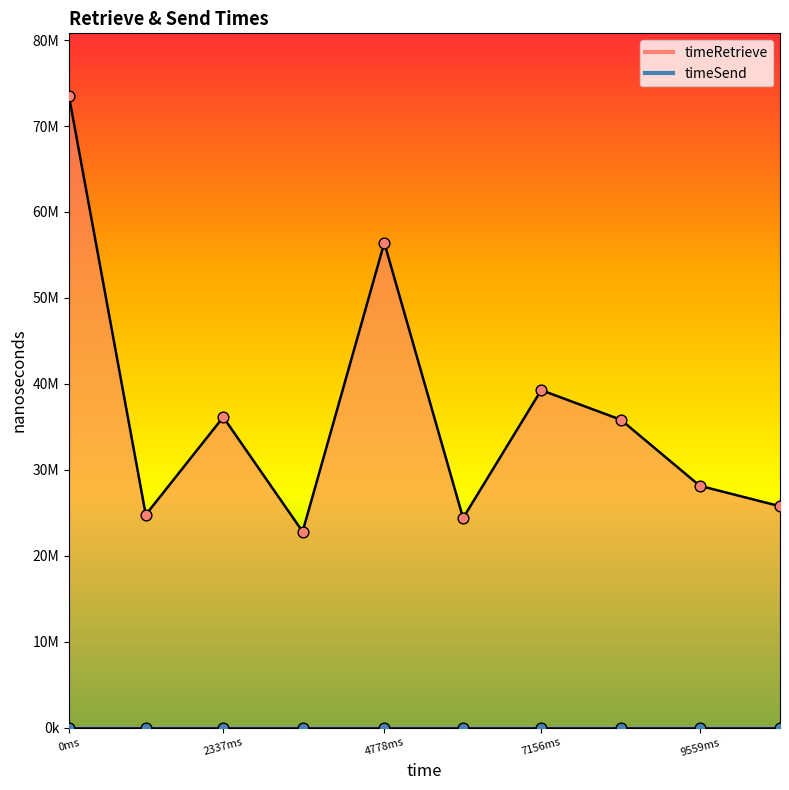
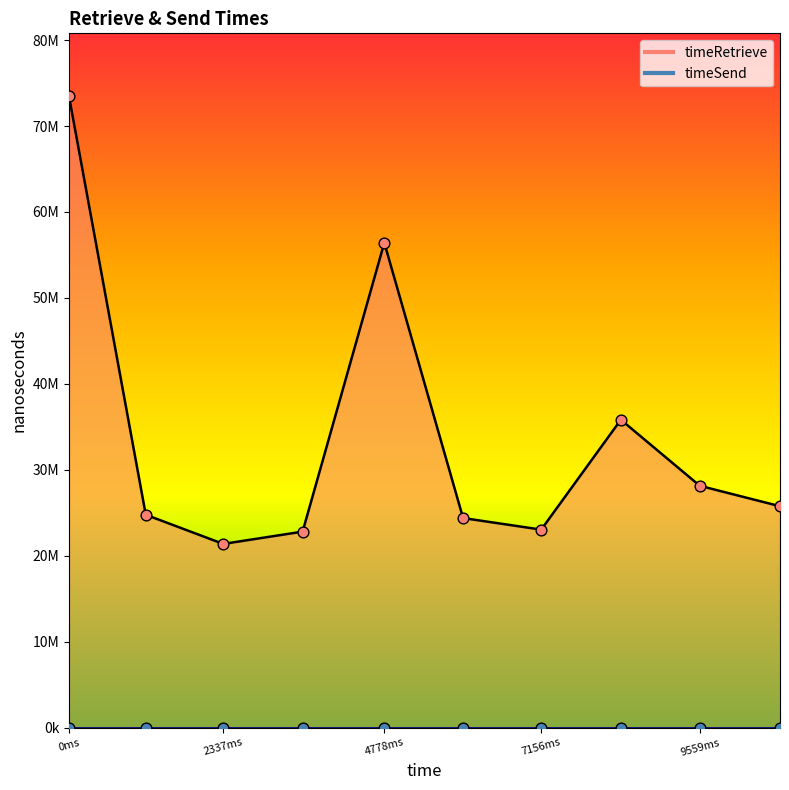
timeRetrieve, 2337ms: 36000000 -> 21000000
timeRetrieve, 7156ms: 39000000 -> 23000000
